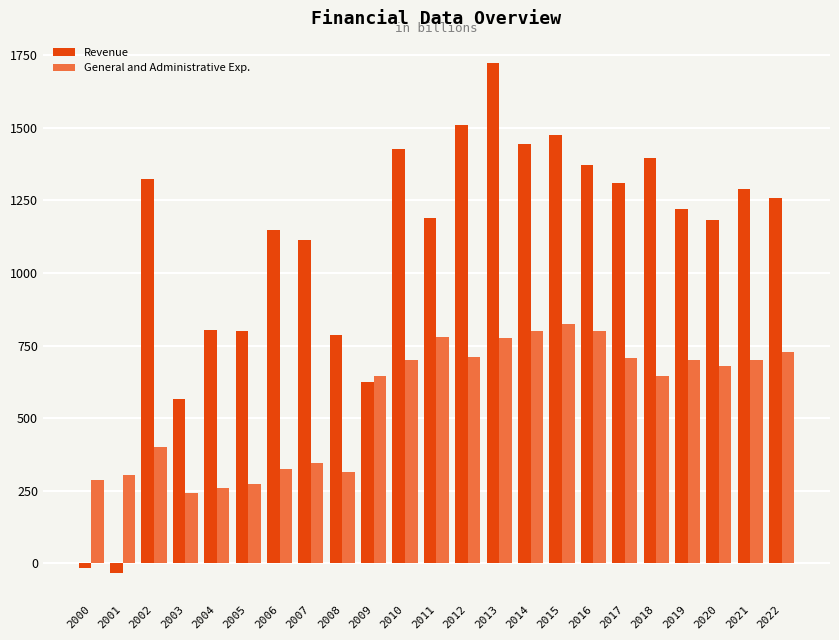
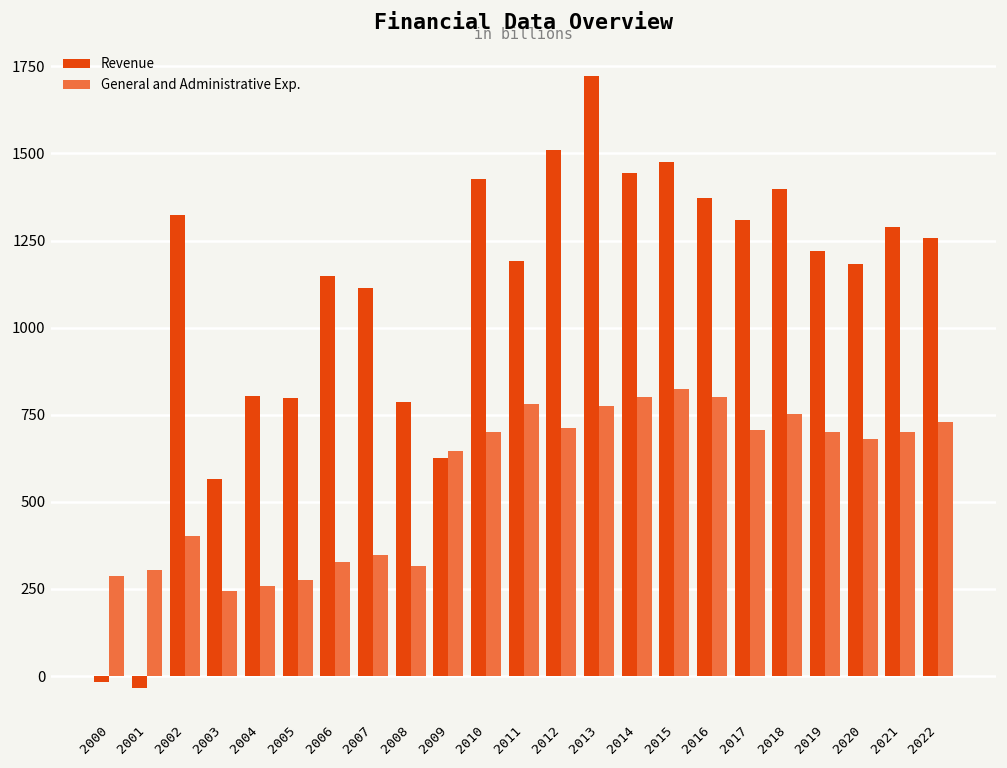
General and Administrative Exp., 2018: 640 -> 750
